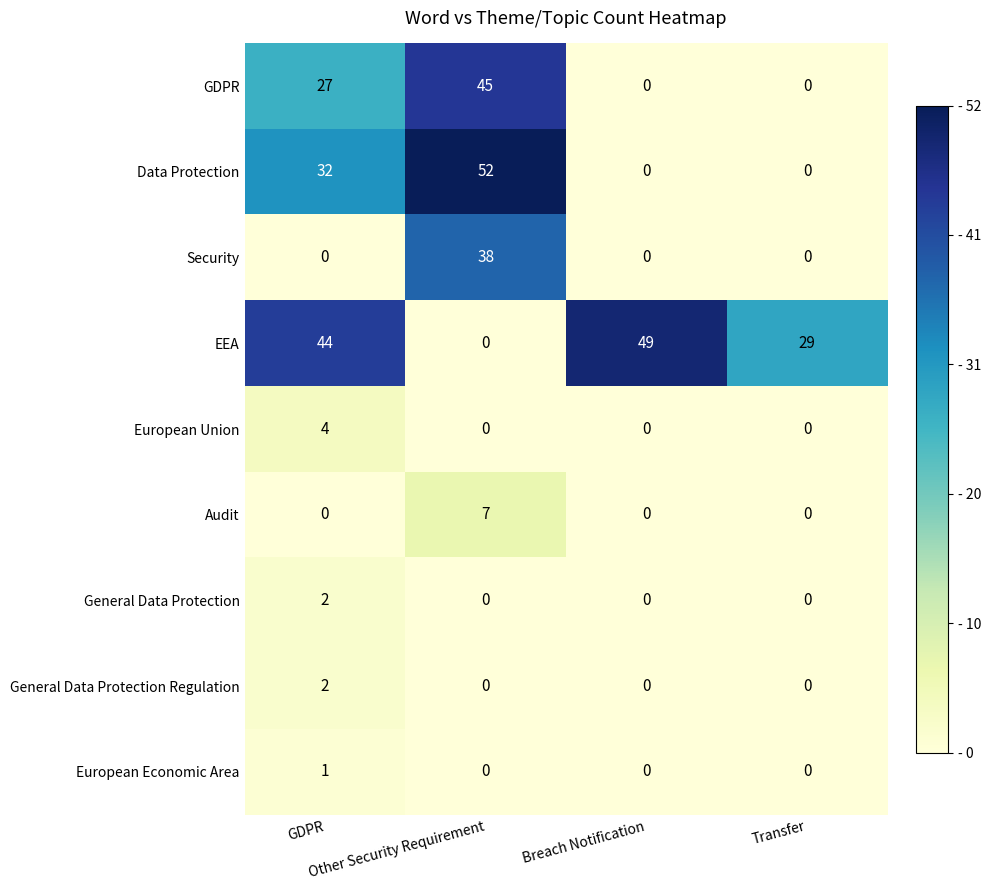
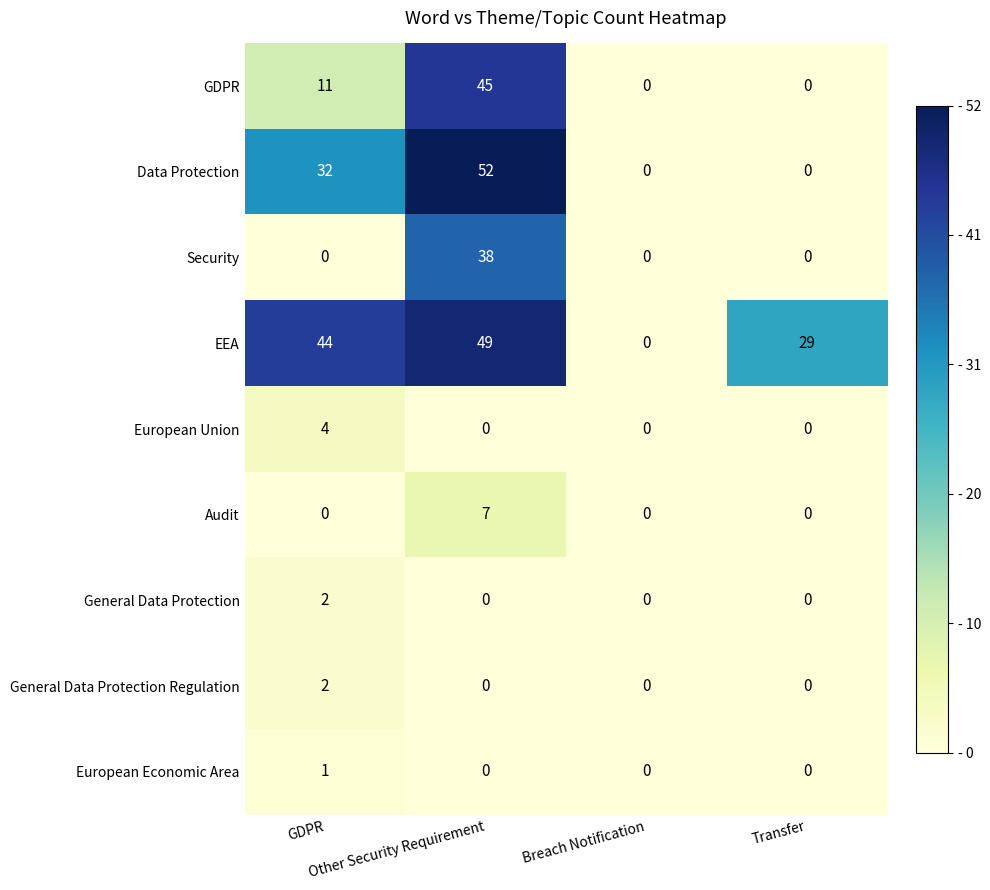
GDPR, GDPR: 27 -> 11
EEA, Other Security Requirement: 0 -> 49
EEA, Breach Notification: 49 -> 0
